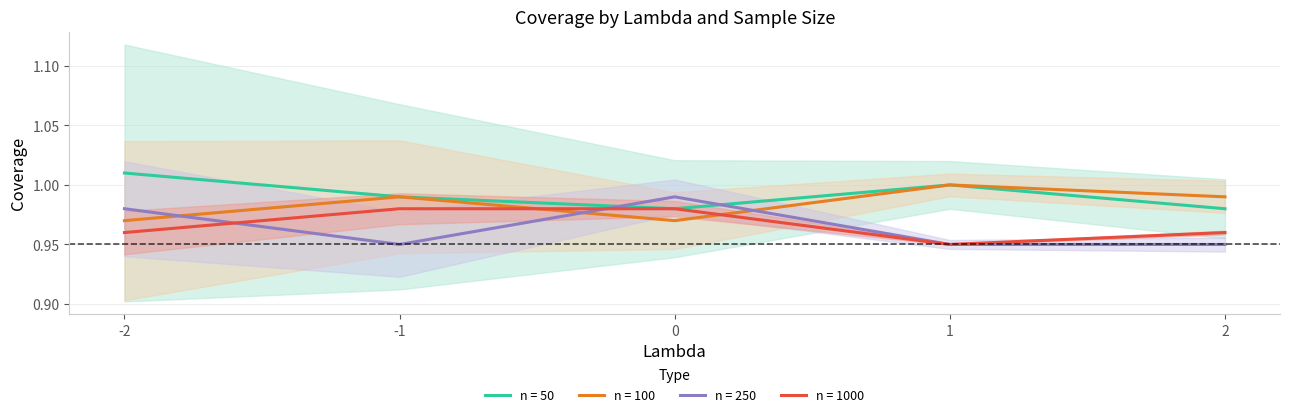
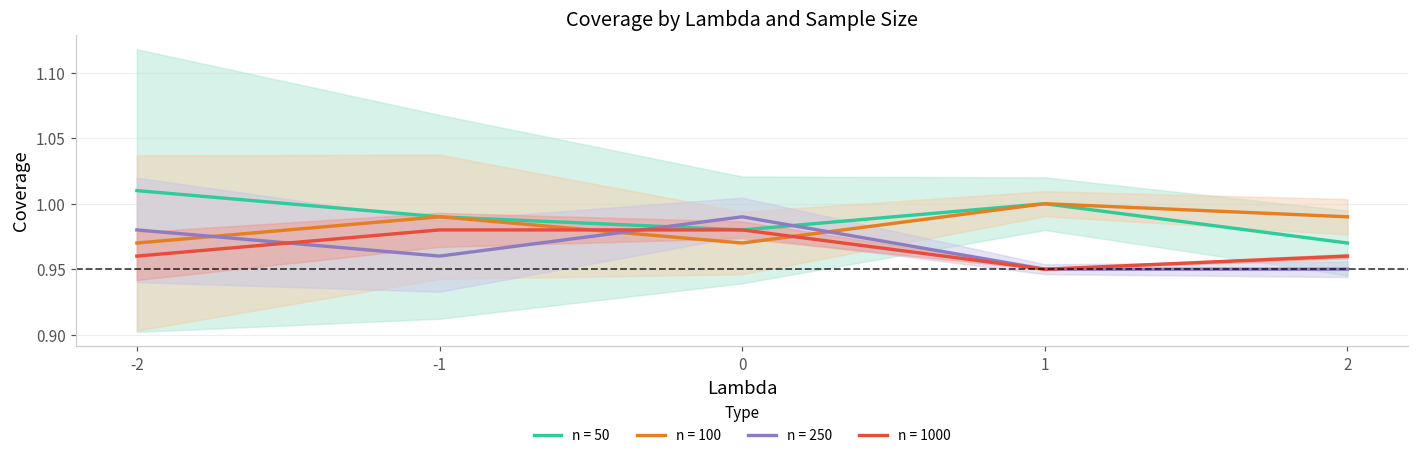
n = 250, -1: 0.95 -> 0.96
n = 50, 2: 0.98 -> 0.97
